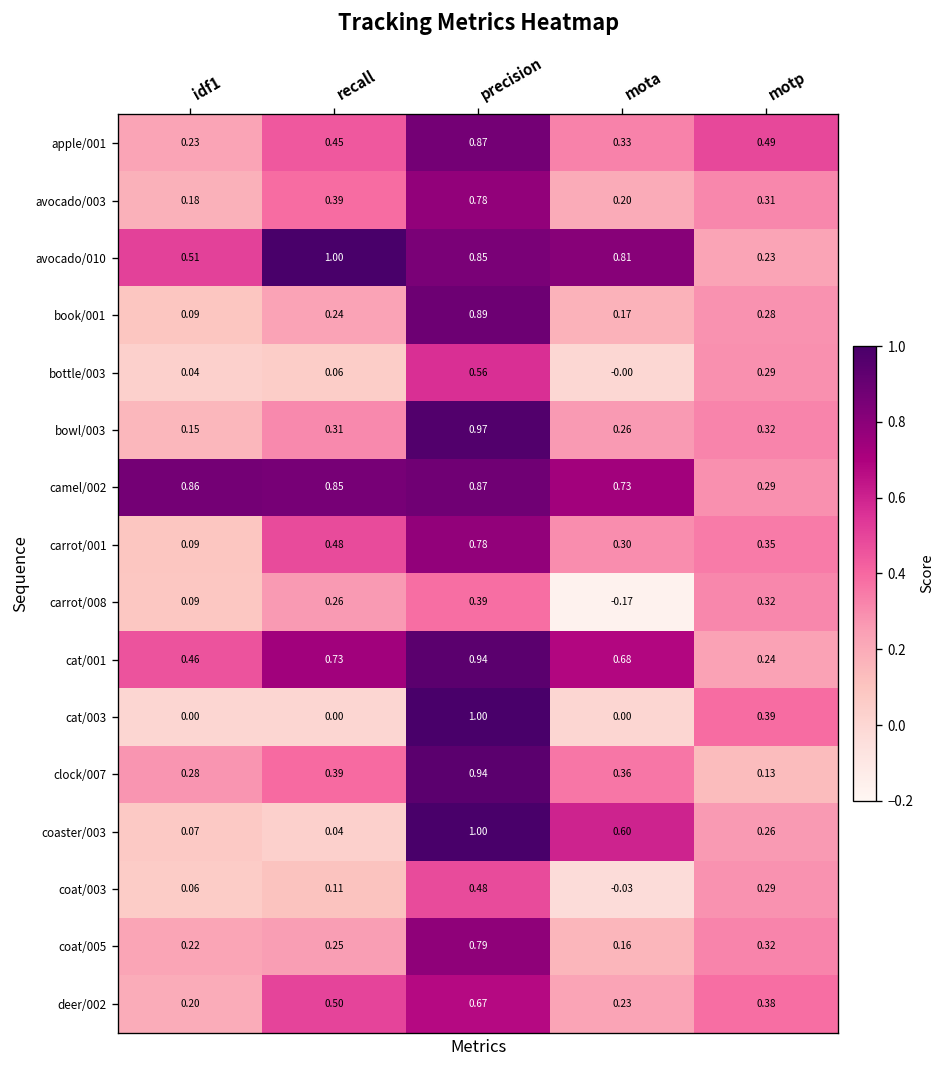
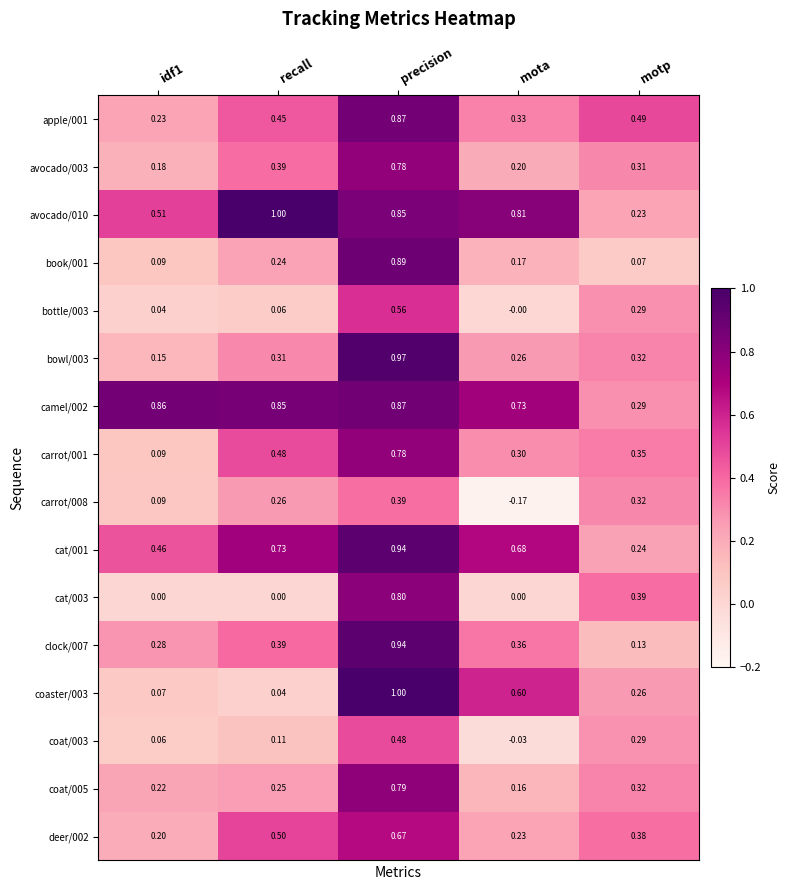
book/001, motp: 0.28 -> 0.07
cat/003, precision: 1.00 -> 0.80
